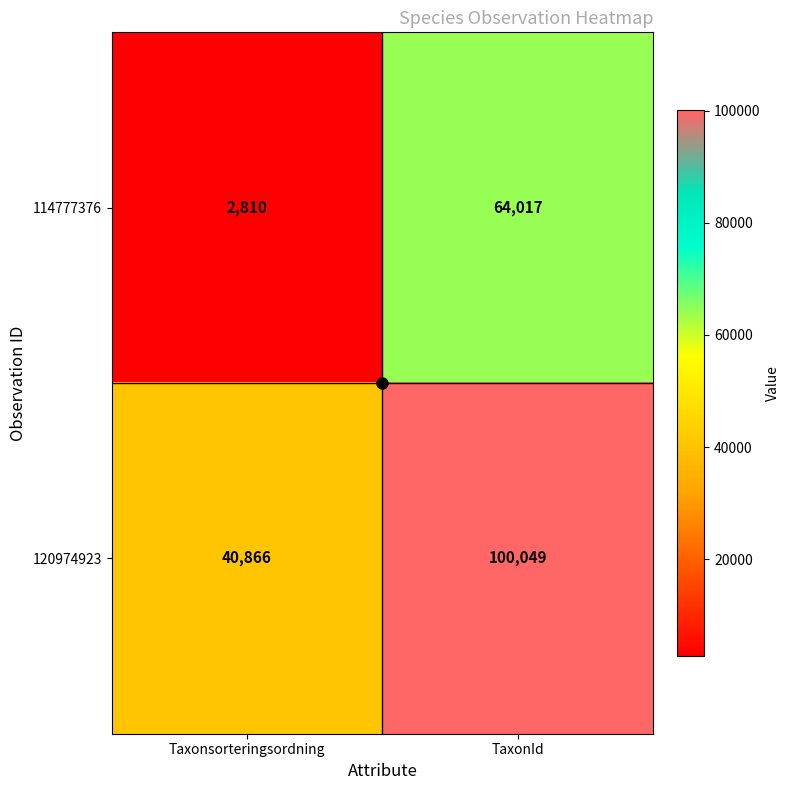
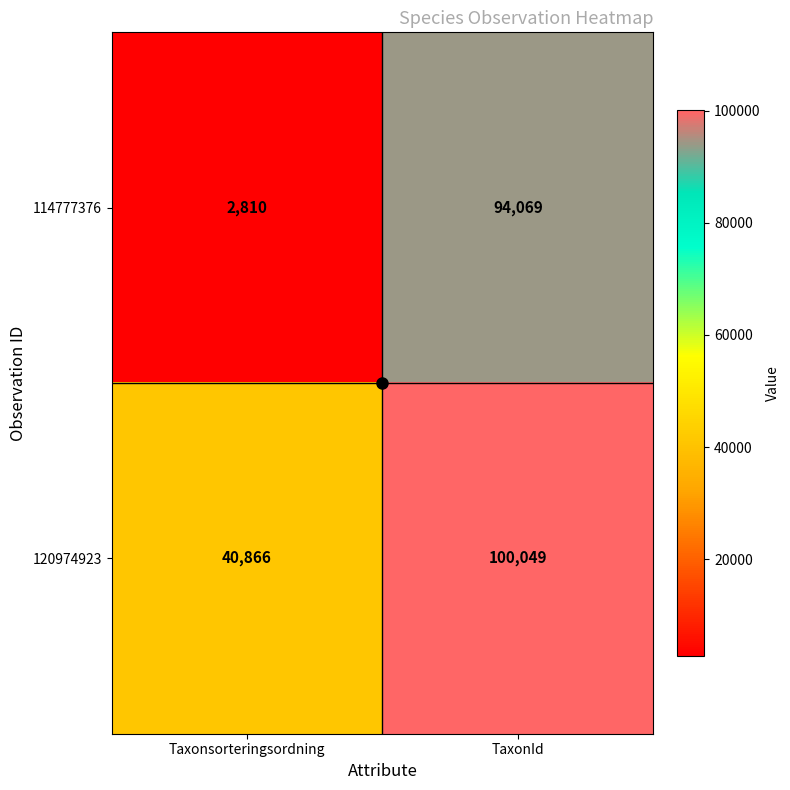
114777376, TaxonId: 64,017 -> 94,069
